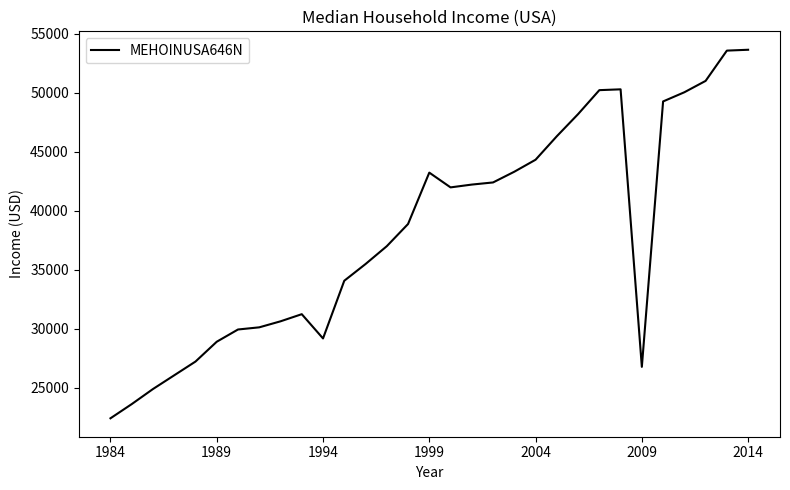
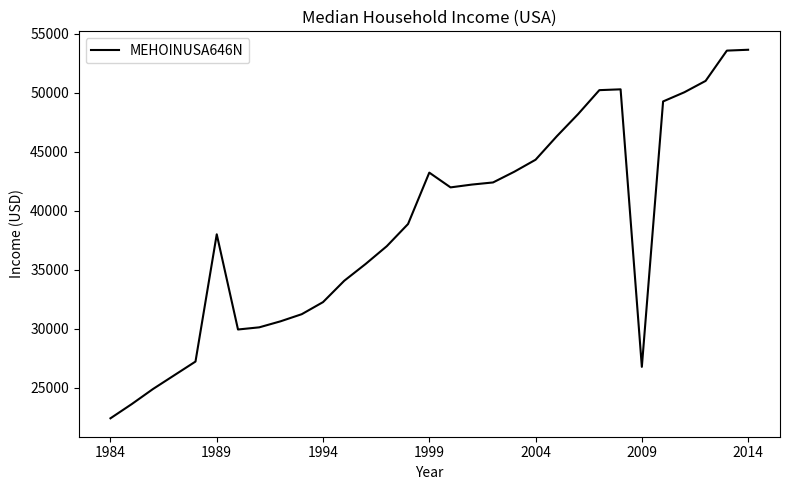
1989: 28900 -> 38000
1994: 29200 -> 32300
